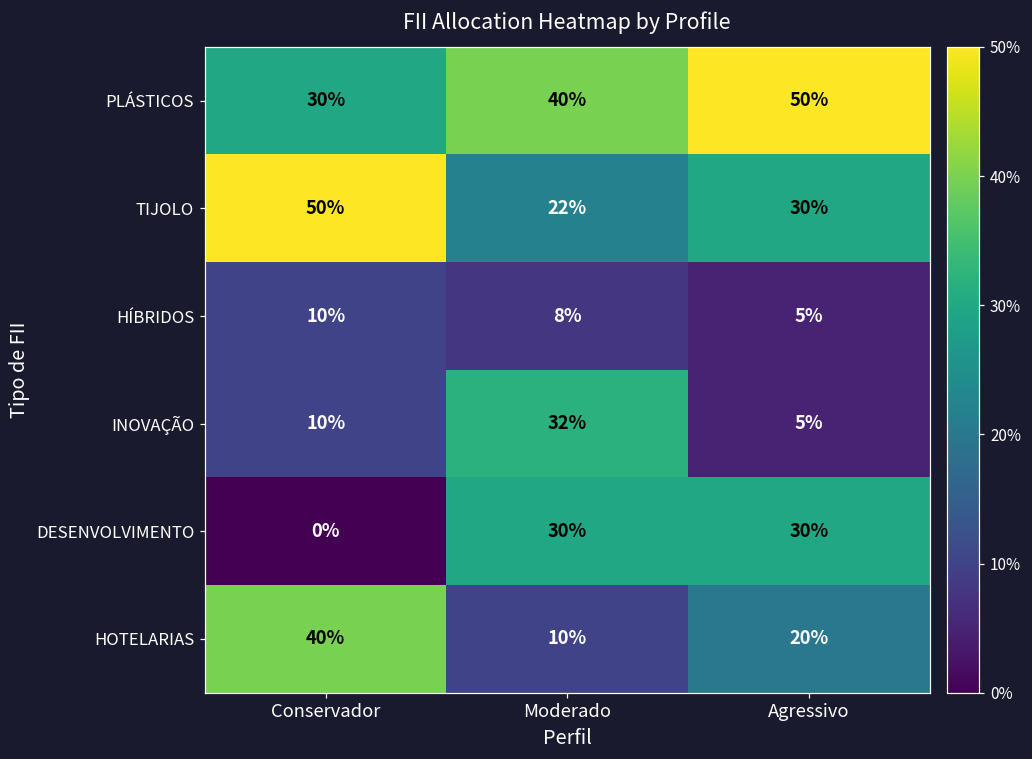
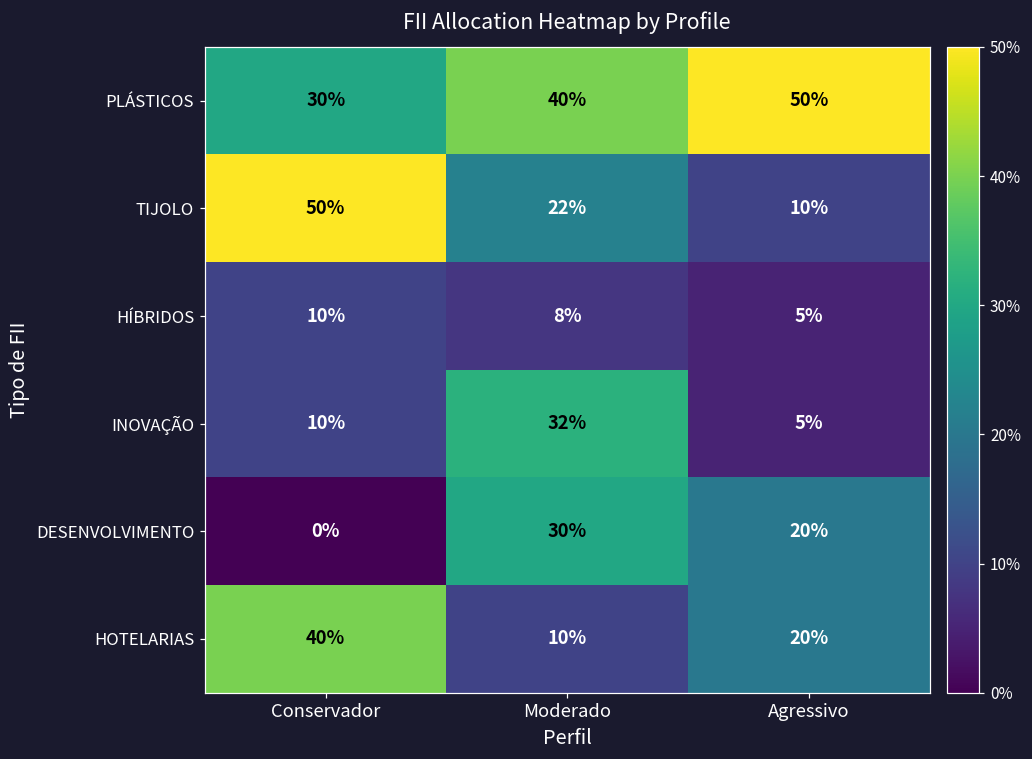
TIJOLO, Agressivo: 30% -> 10%
DESENVOLVIMENTO, Agressivo: 30% -> 20%
